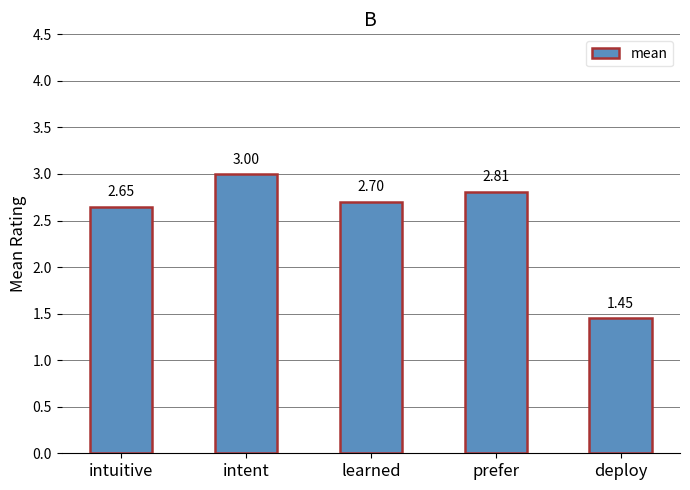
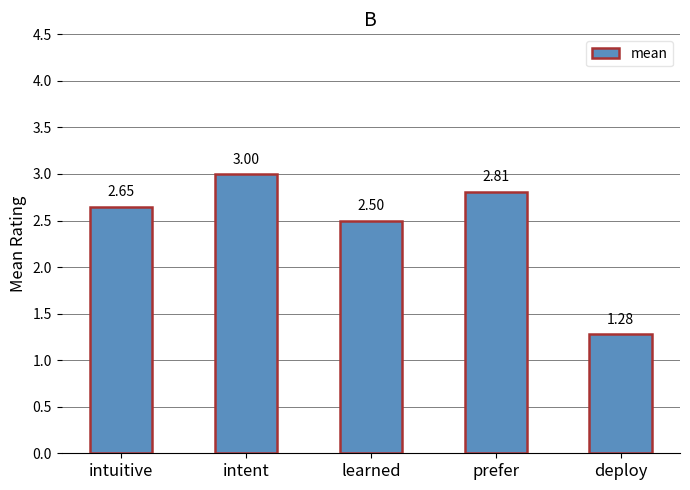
learned: 2.70 -> 2.50
deploy: 1.45 -> 1.28
